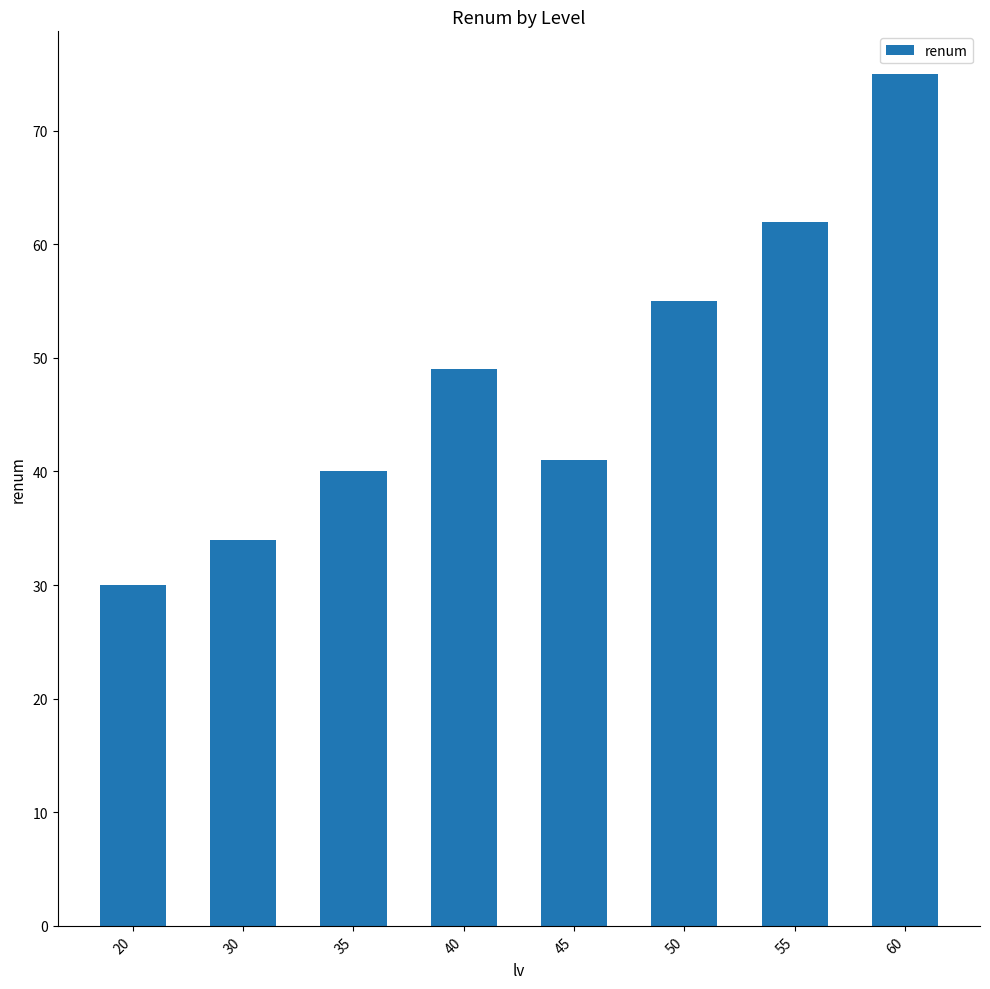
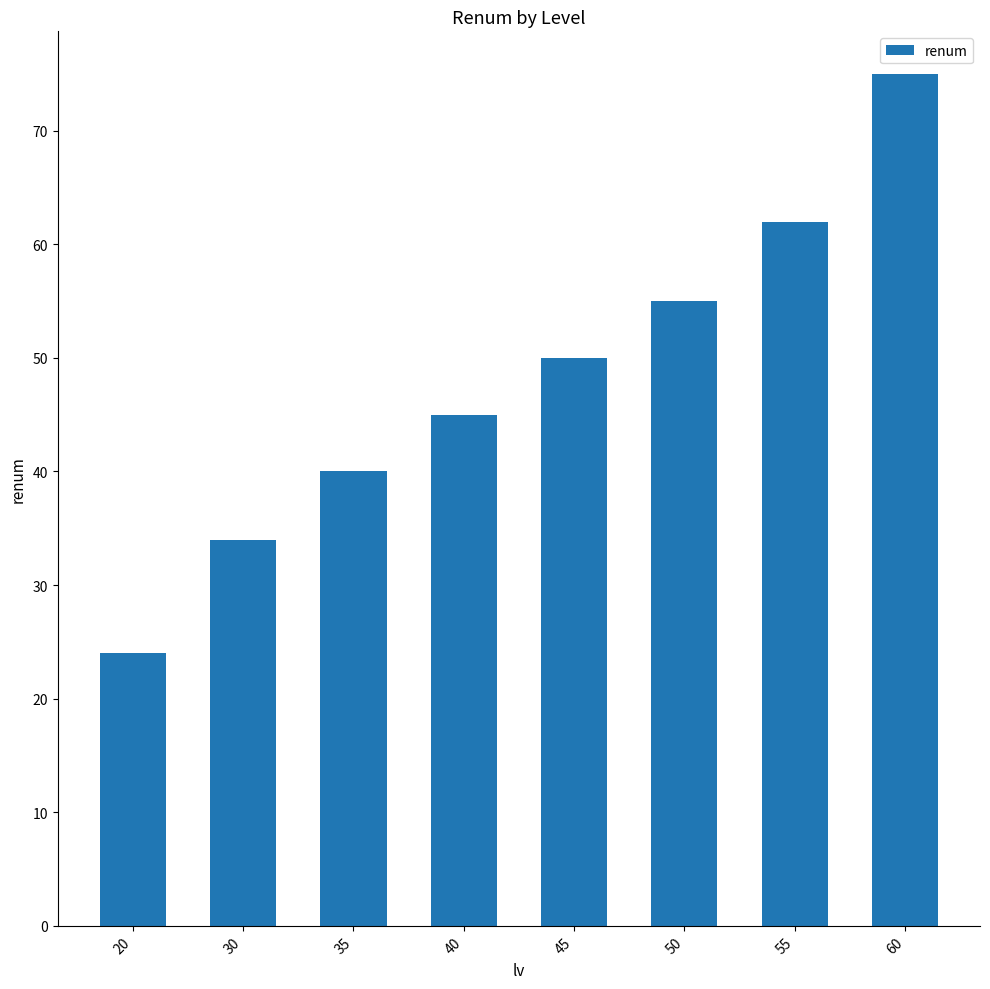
20: 30 -> 24
40: 49 -> 45
45: 41 -> 50
